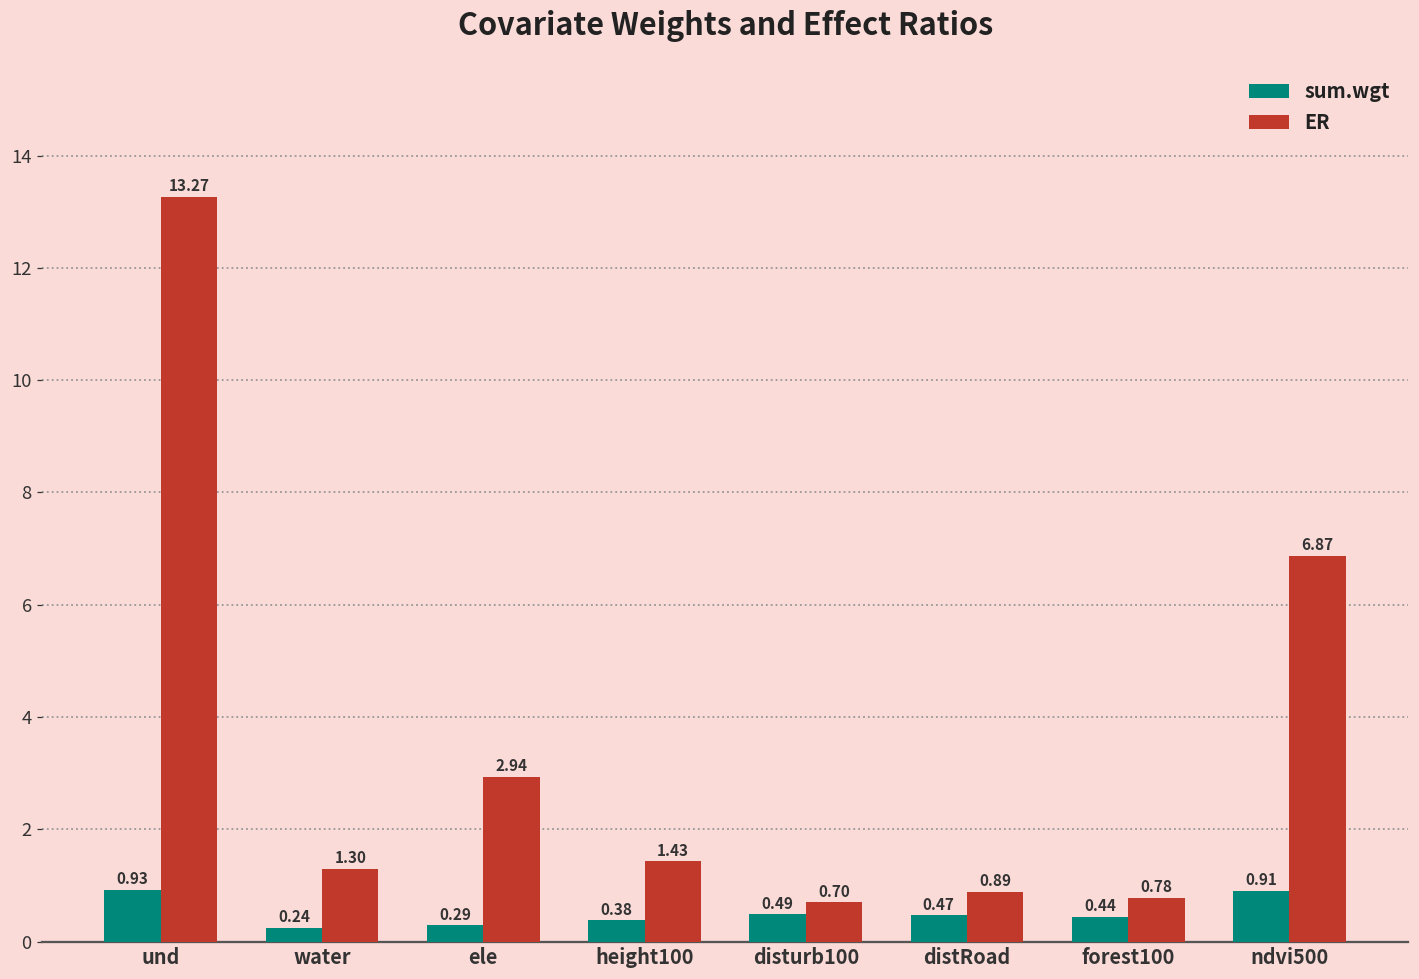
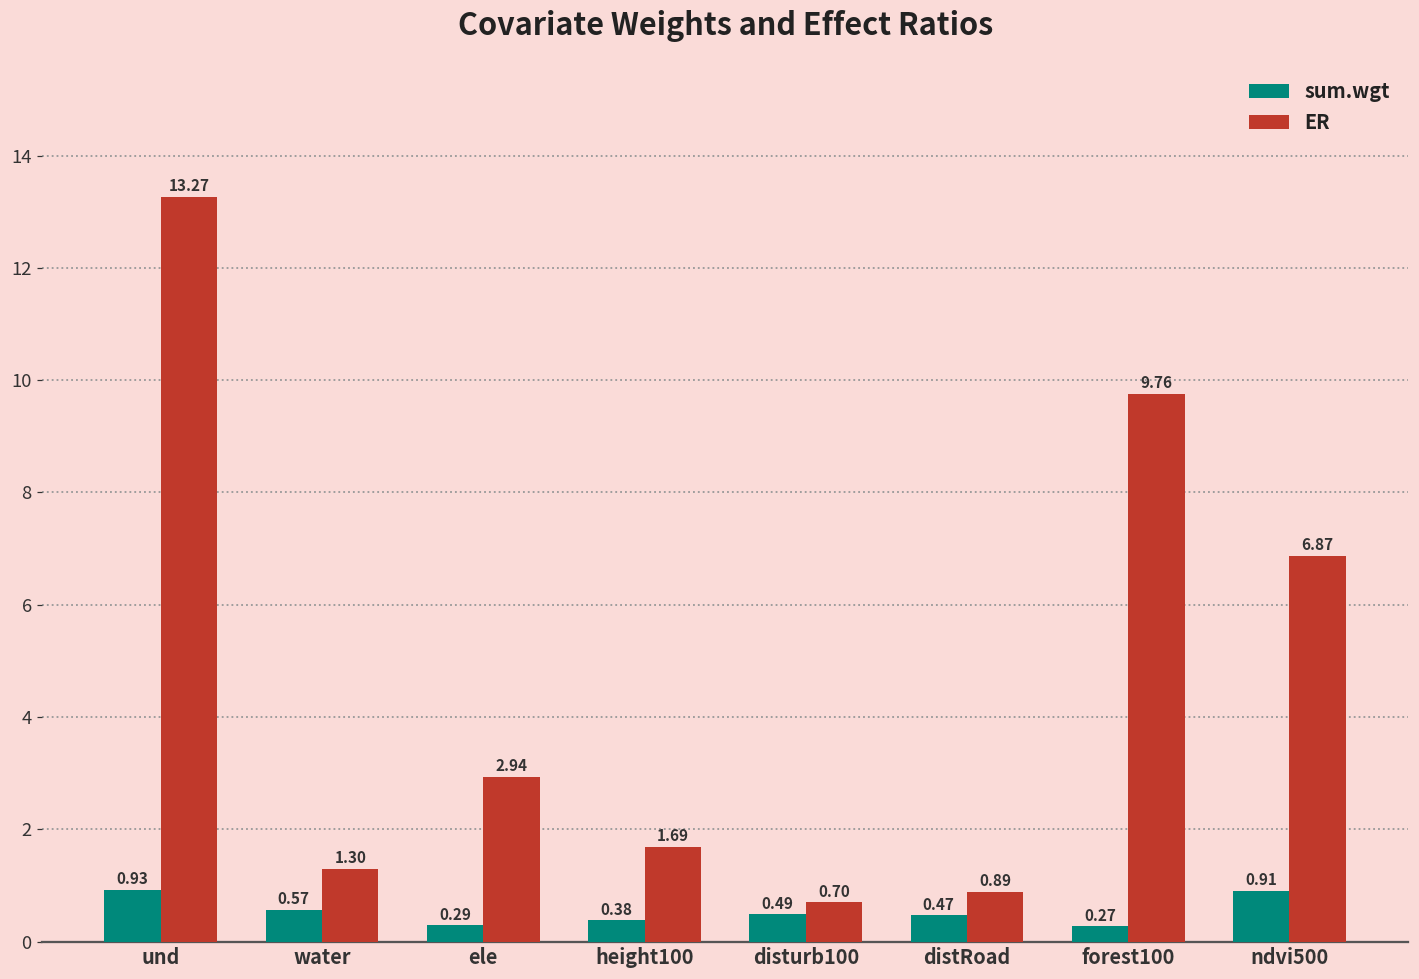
sum.wgt, water: 0.24 -> 0.57
ER, height100: 1.43 -> 1.69
sum.wgt, forest100: 0.44 -> 0.27
ER, forest100: 0.78 -> 9.76
